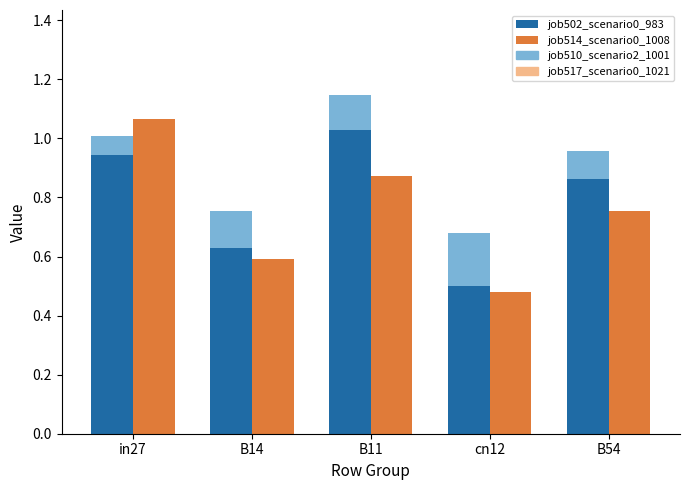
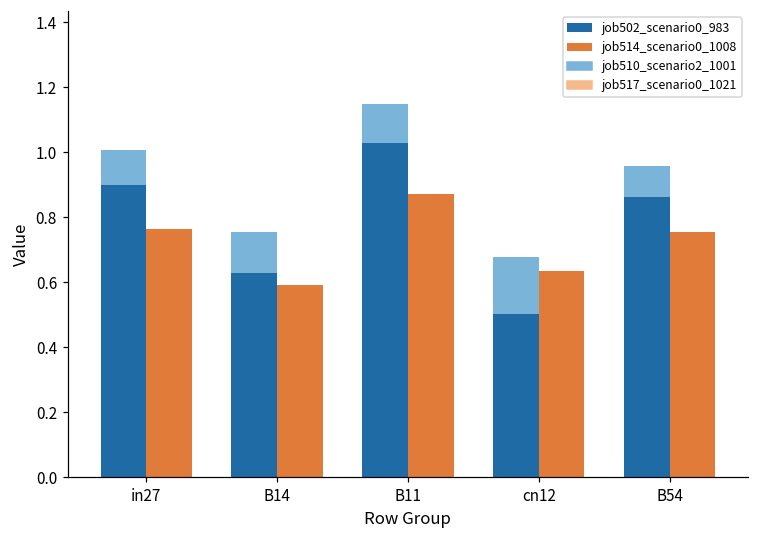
job502_scenario0_983, in27: 0.94 -> 0.90
job514_scenario0_1008, in27: 1.07 -> 0.77
job514_scenario0_1008, cn12: 0.48 -> 0.63
